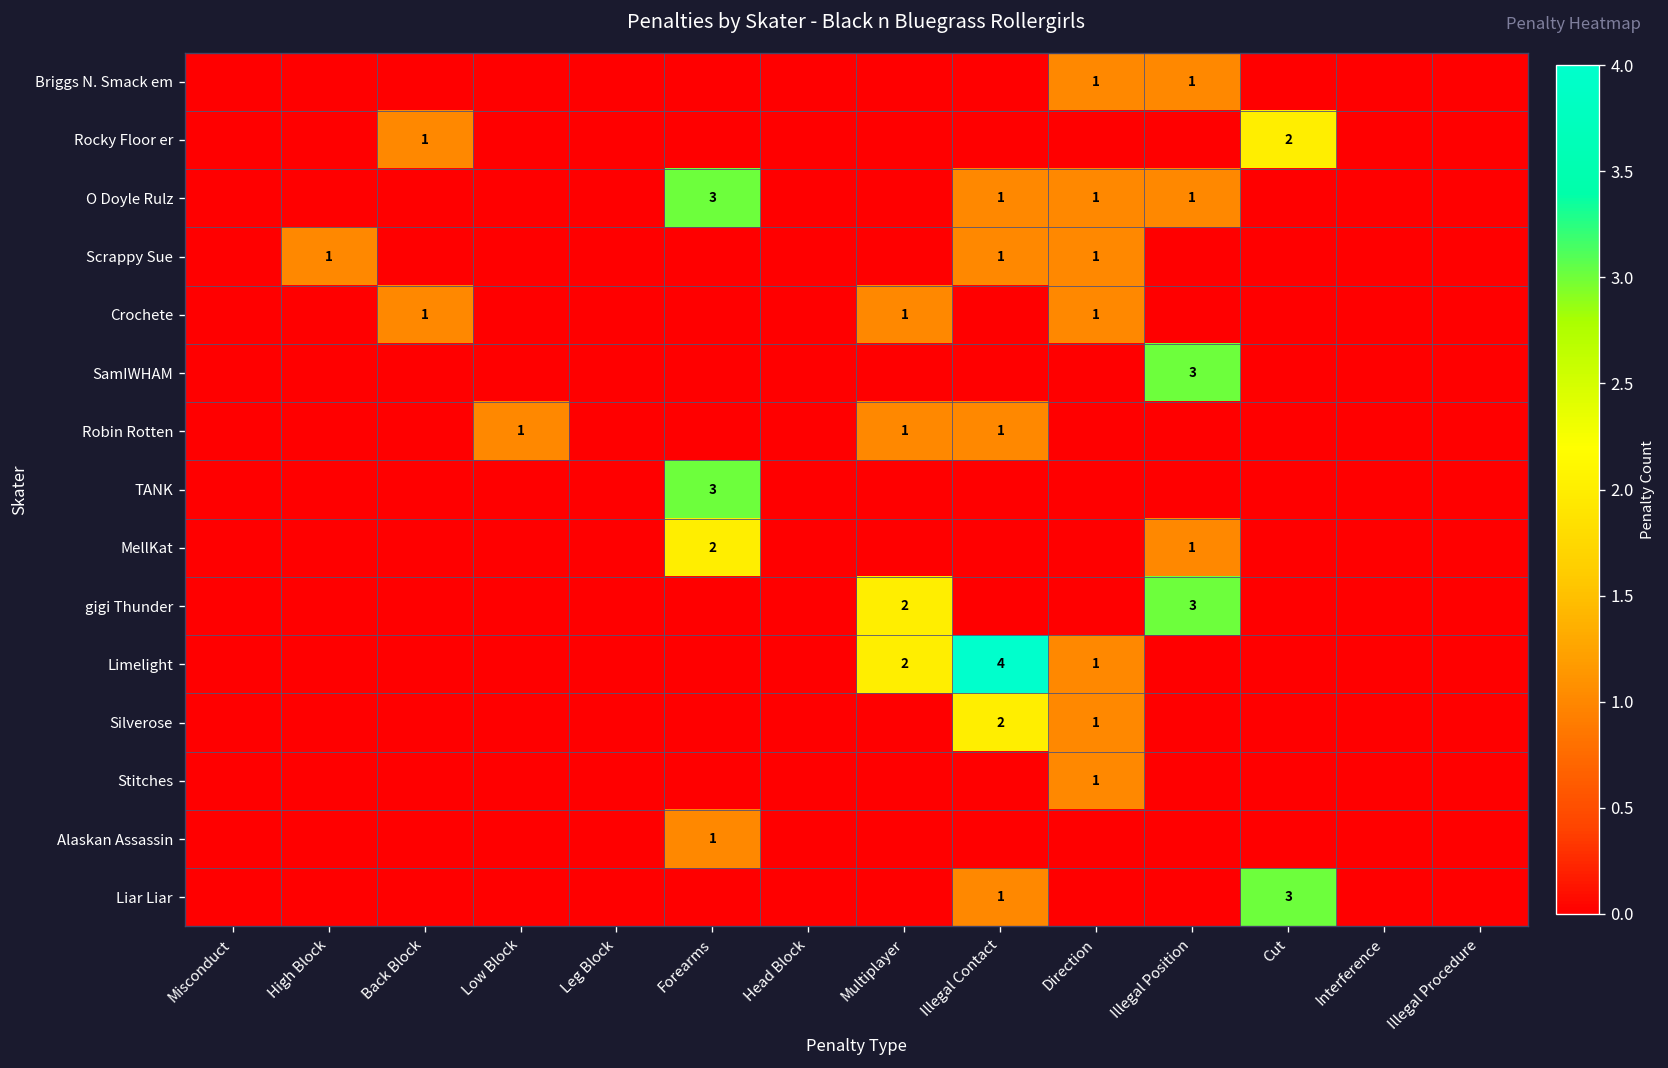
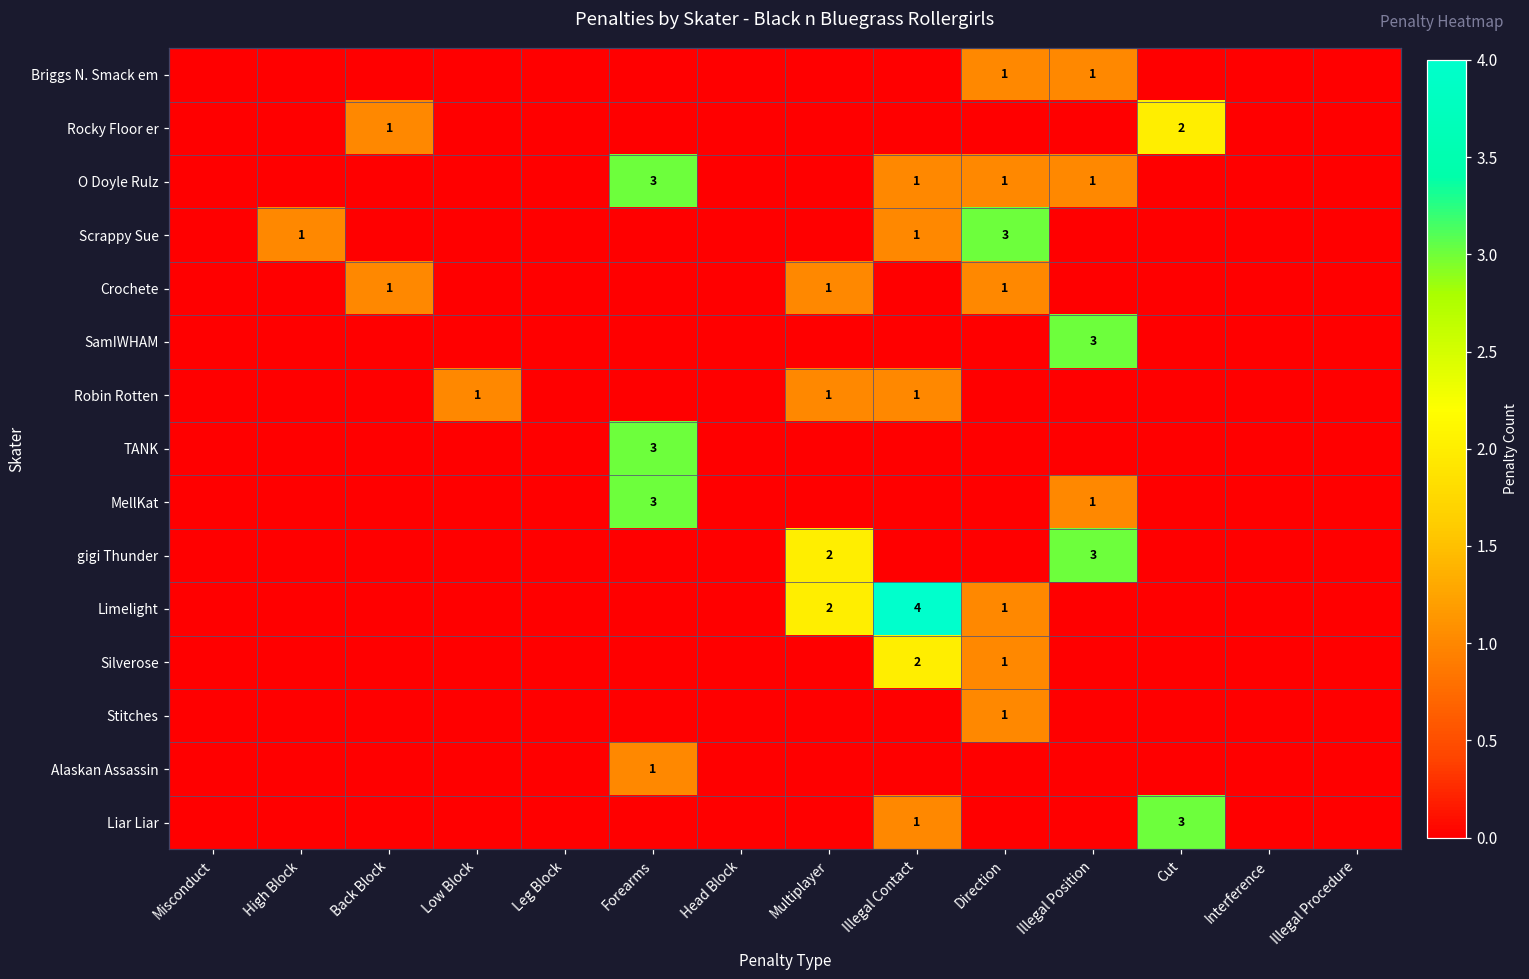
Scrappy Sue, Direction: 1 -> 3
MellKat, Forearms: 2 -> 3
